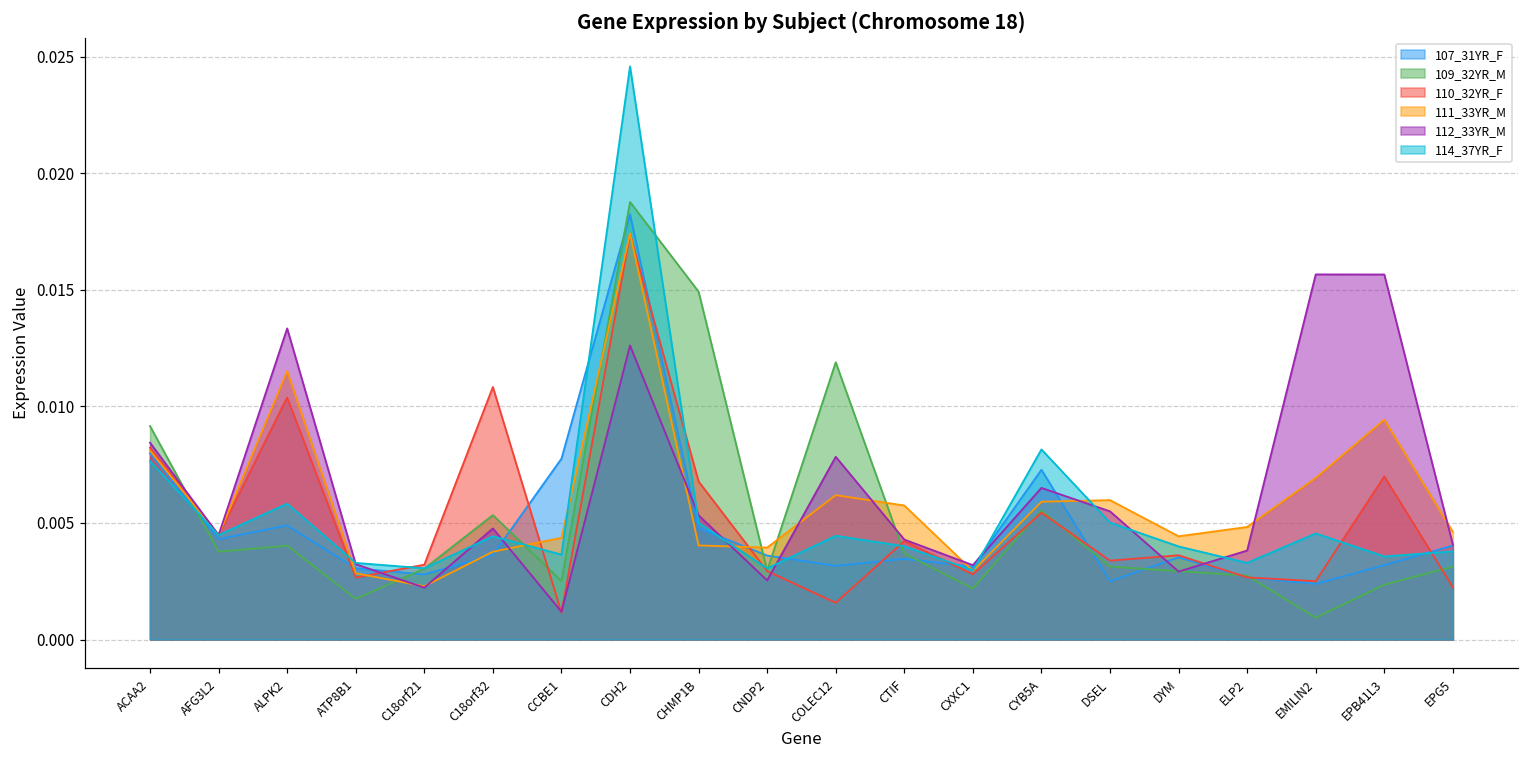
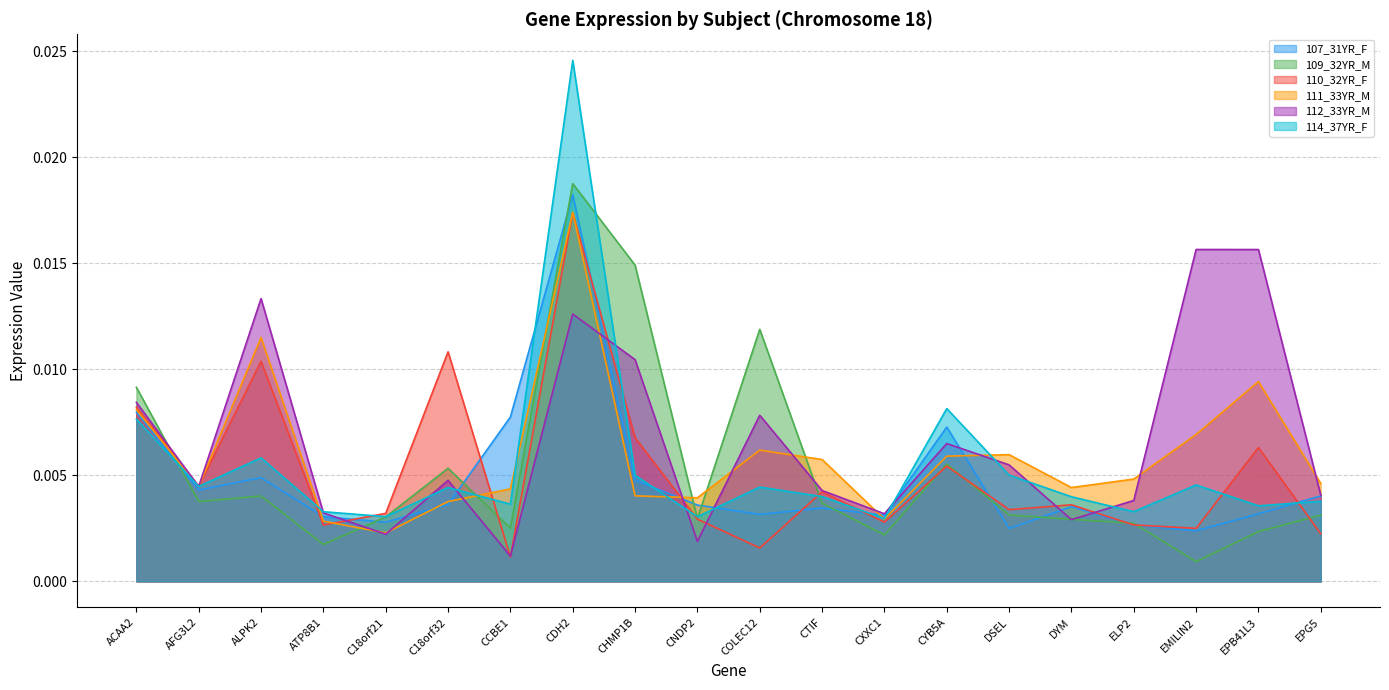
112_33YR_M, CHMP1B: 0.0053 -> 0.0105
112_33YR_M, CNDP2: 0.0025 -> 0.0019
110_32YR_F, EPB41L3: 0.0070 -> 0.0063
